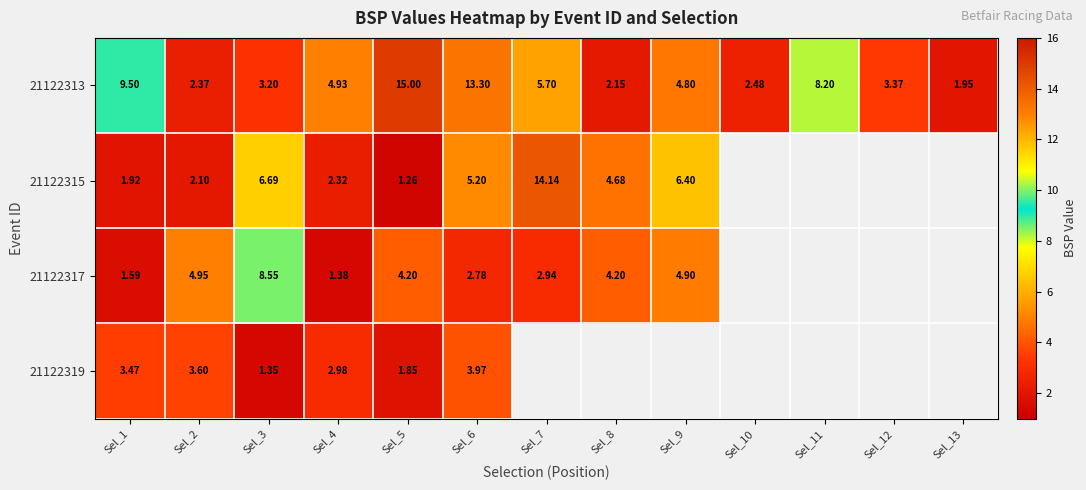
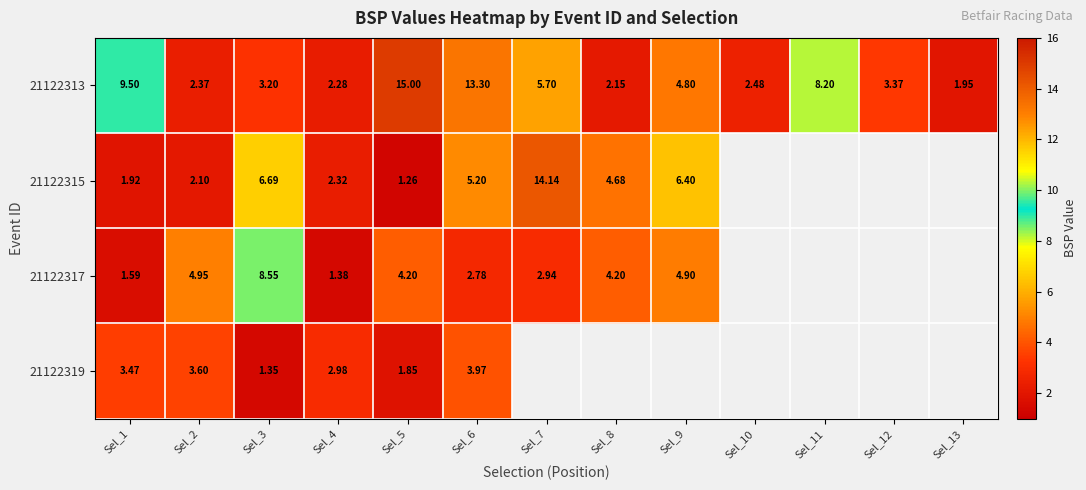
21122313, Sel_4: 4.93 -> 2.28
